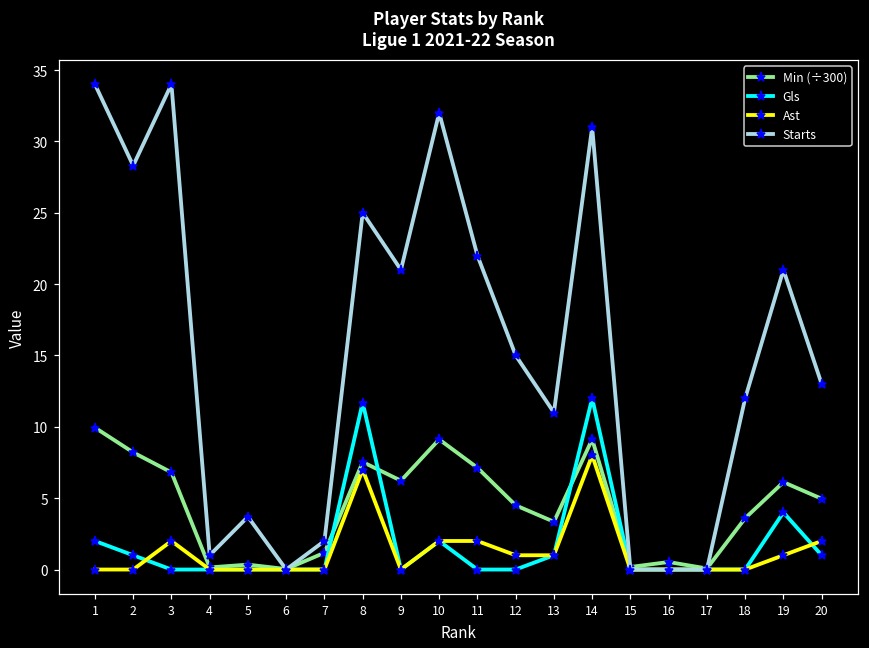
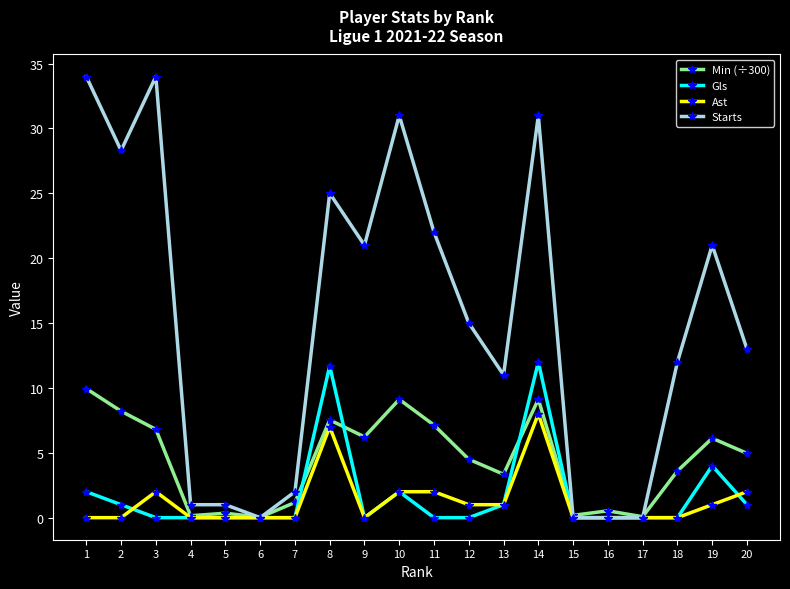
Starts, 5: 3.7 -> 1.0
Starts, 10: 32 -> 31
